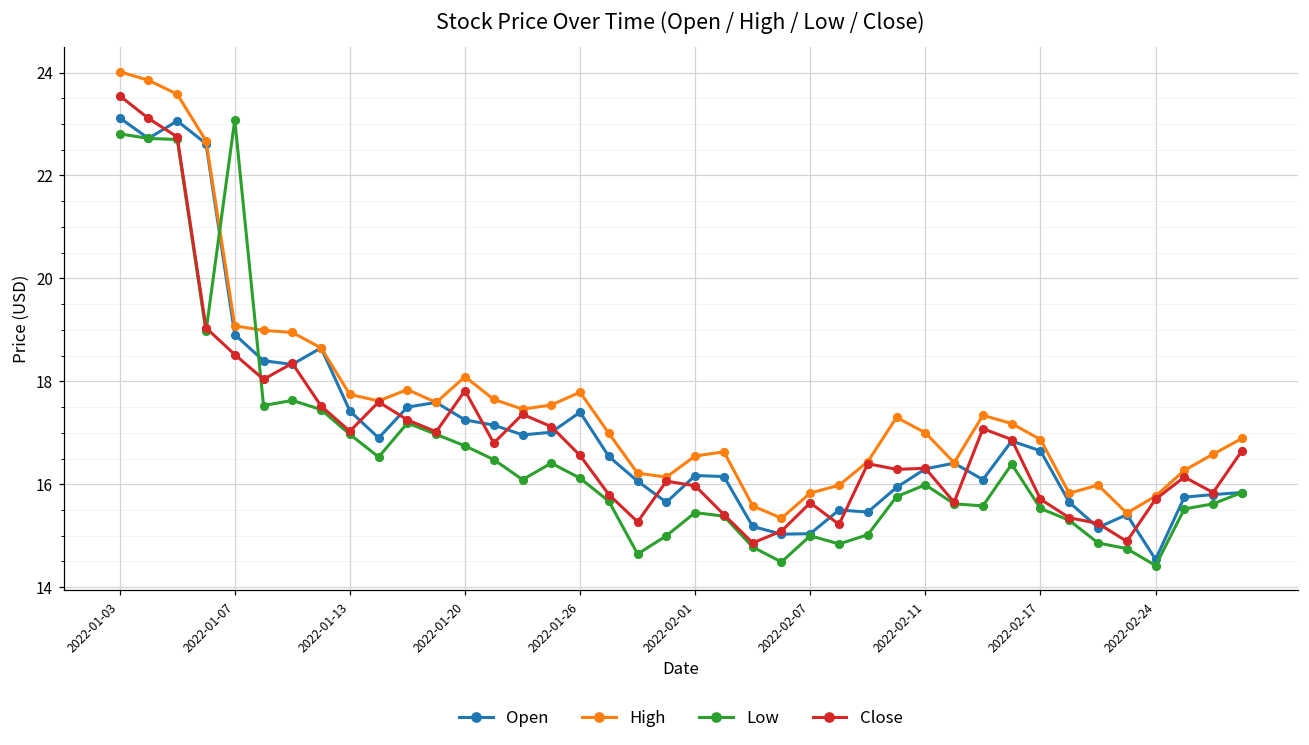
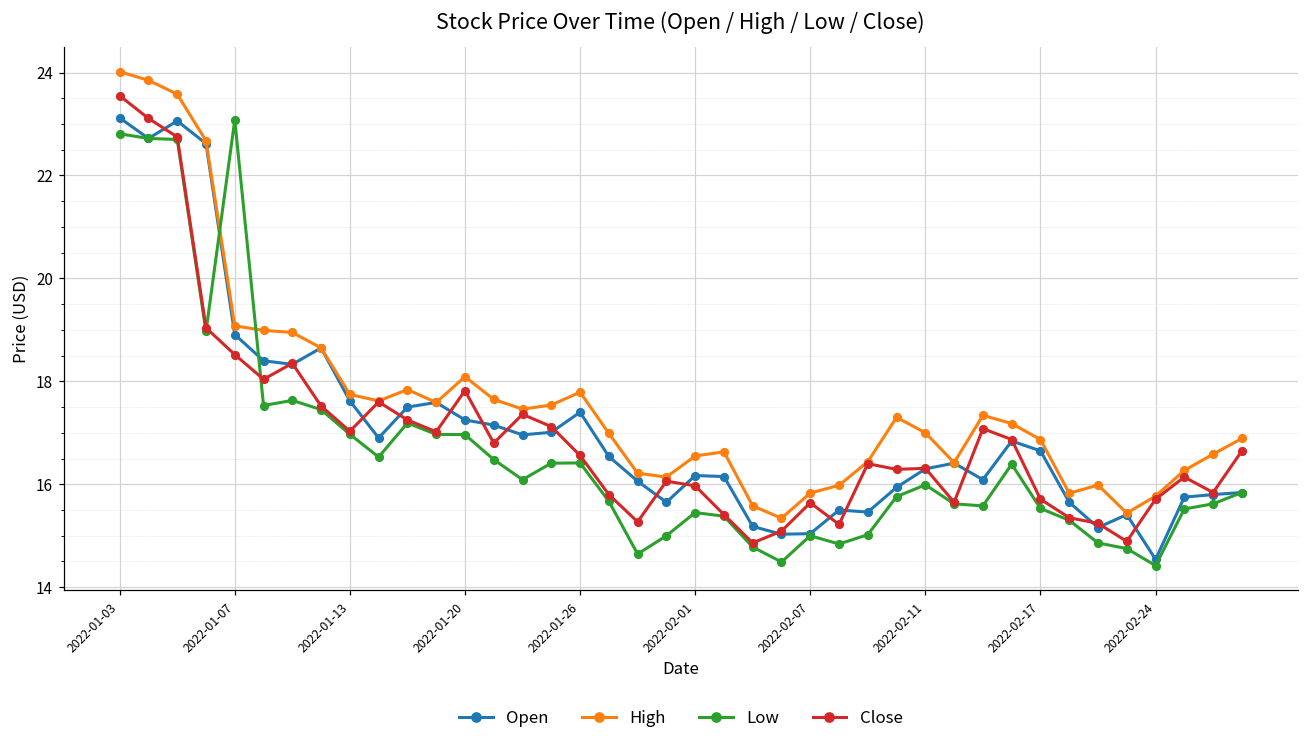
Open, 2022-01-13: 17.4 -> 17.6
Low, 2022-01-20: 16.7 -> 17.0
Low, 2022-01-26: 16.1 -> 16.4
